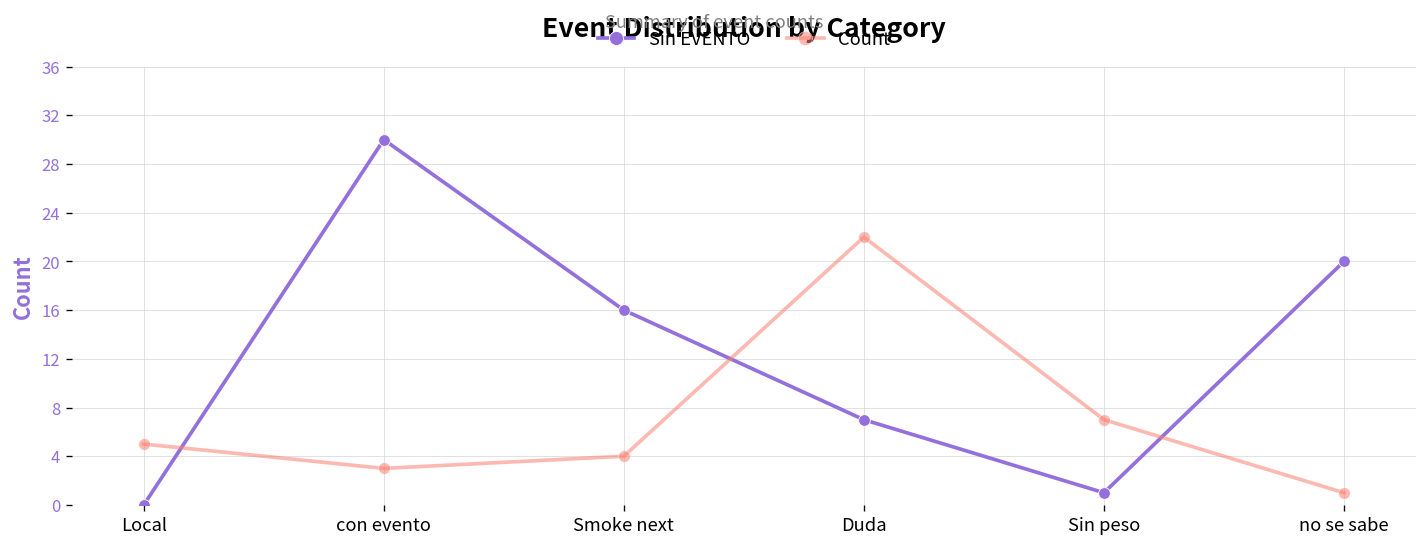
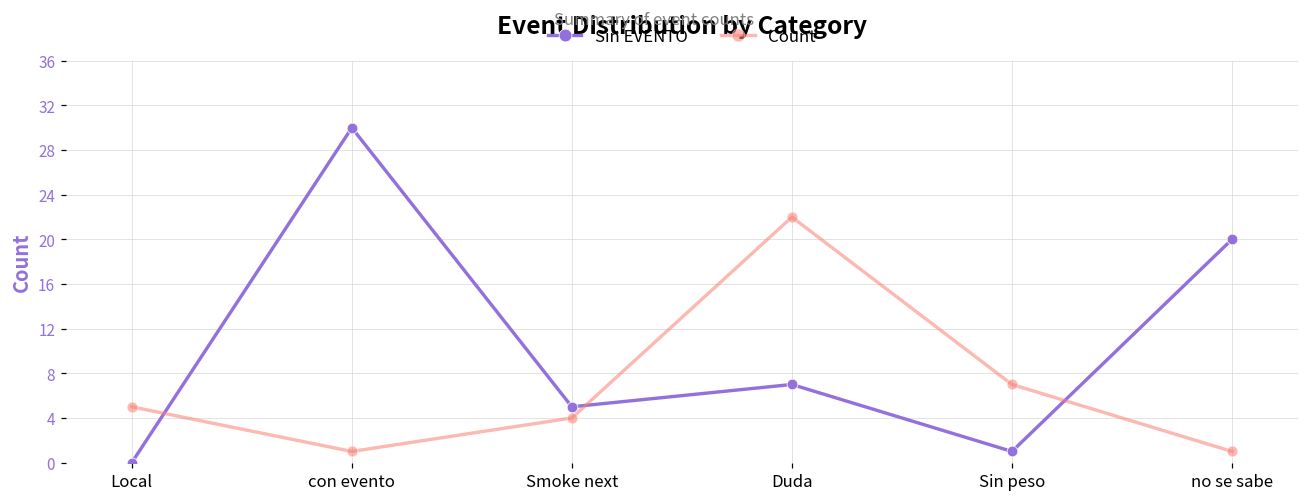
Count, con evento: 3 -> 1
Sin EVENTO, Smoke next: 16 -> 5
